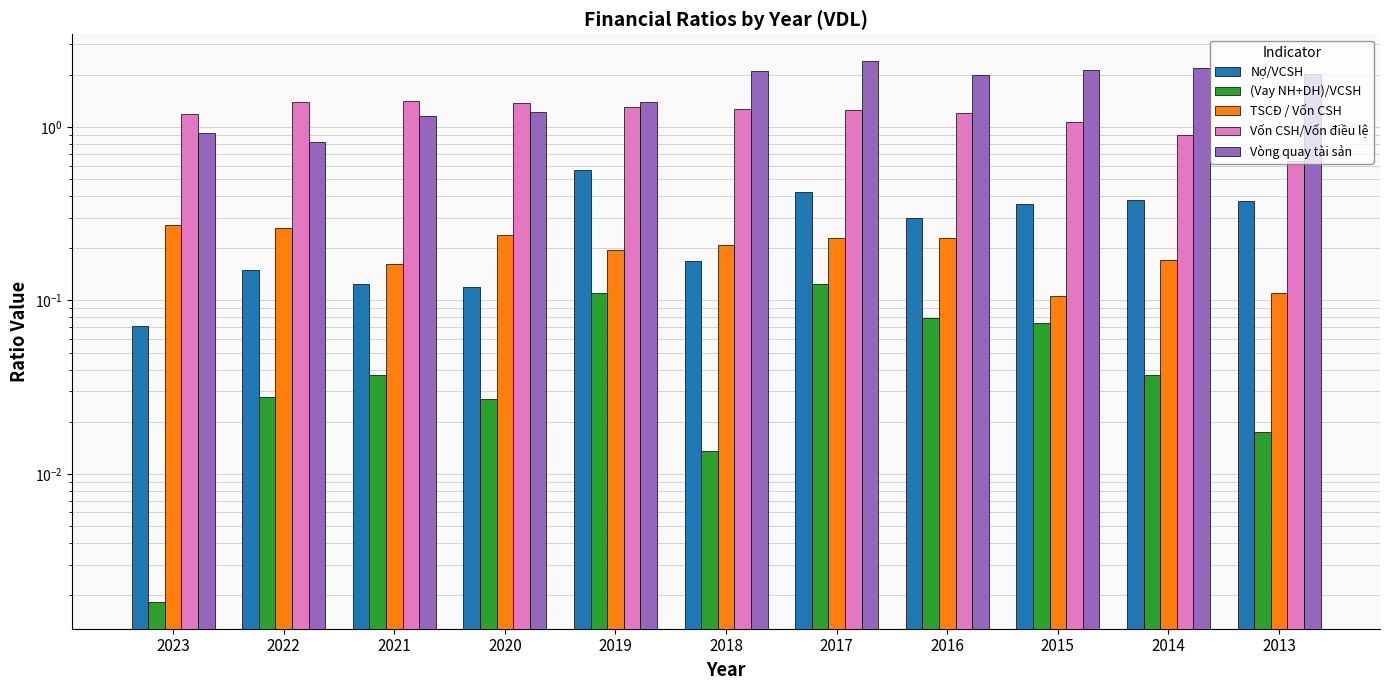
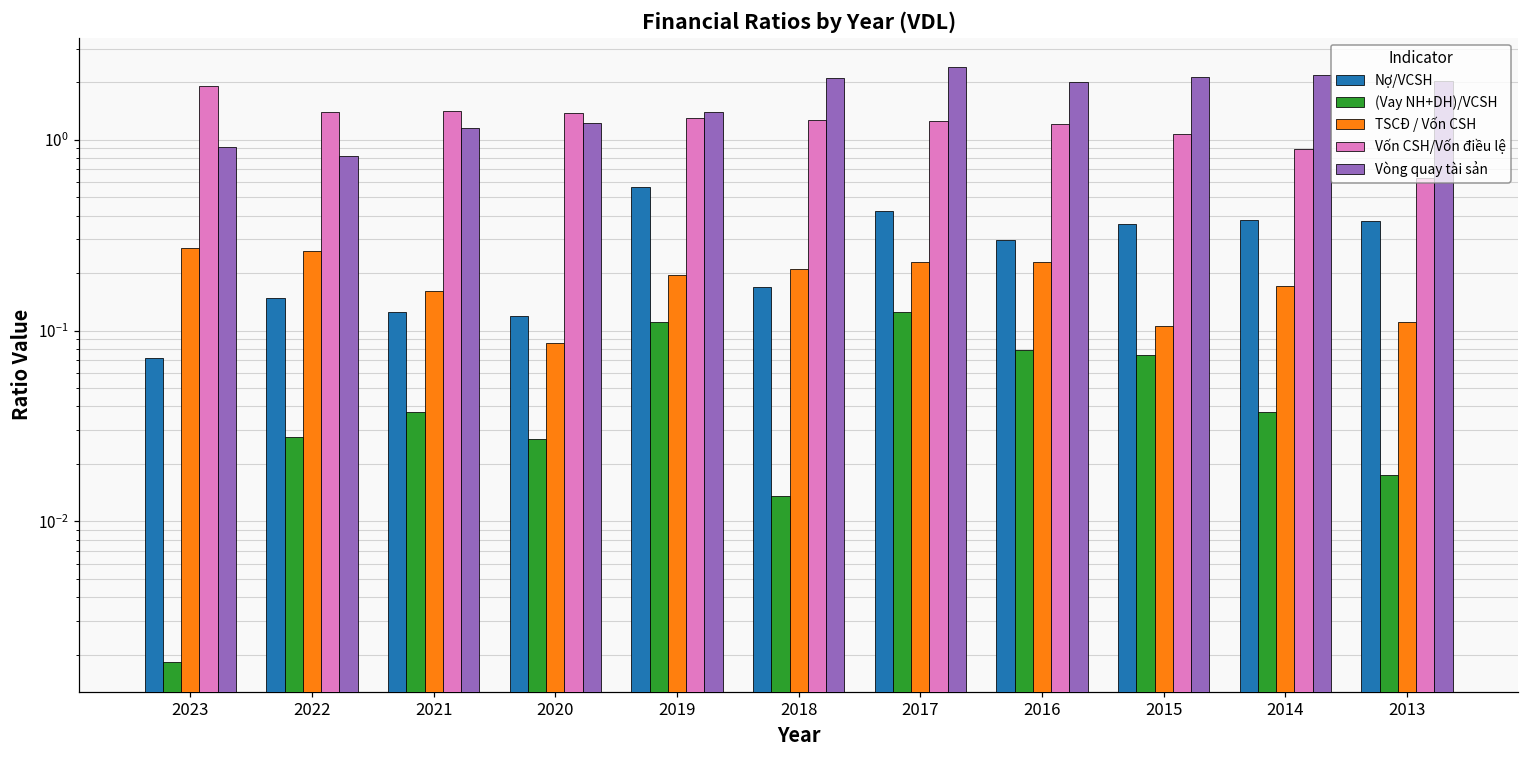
Vốn CSH/Vốn điều lệ, 2023: 1.2 -> 1.9
TSCĐ / Vốn CSH, 2020: 0.24 -> 0.09
